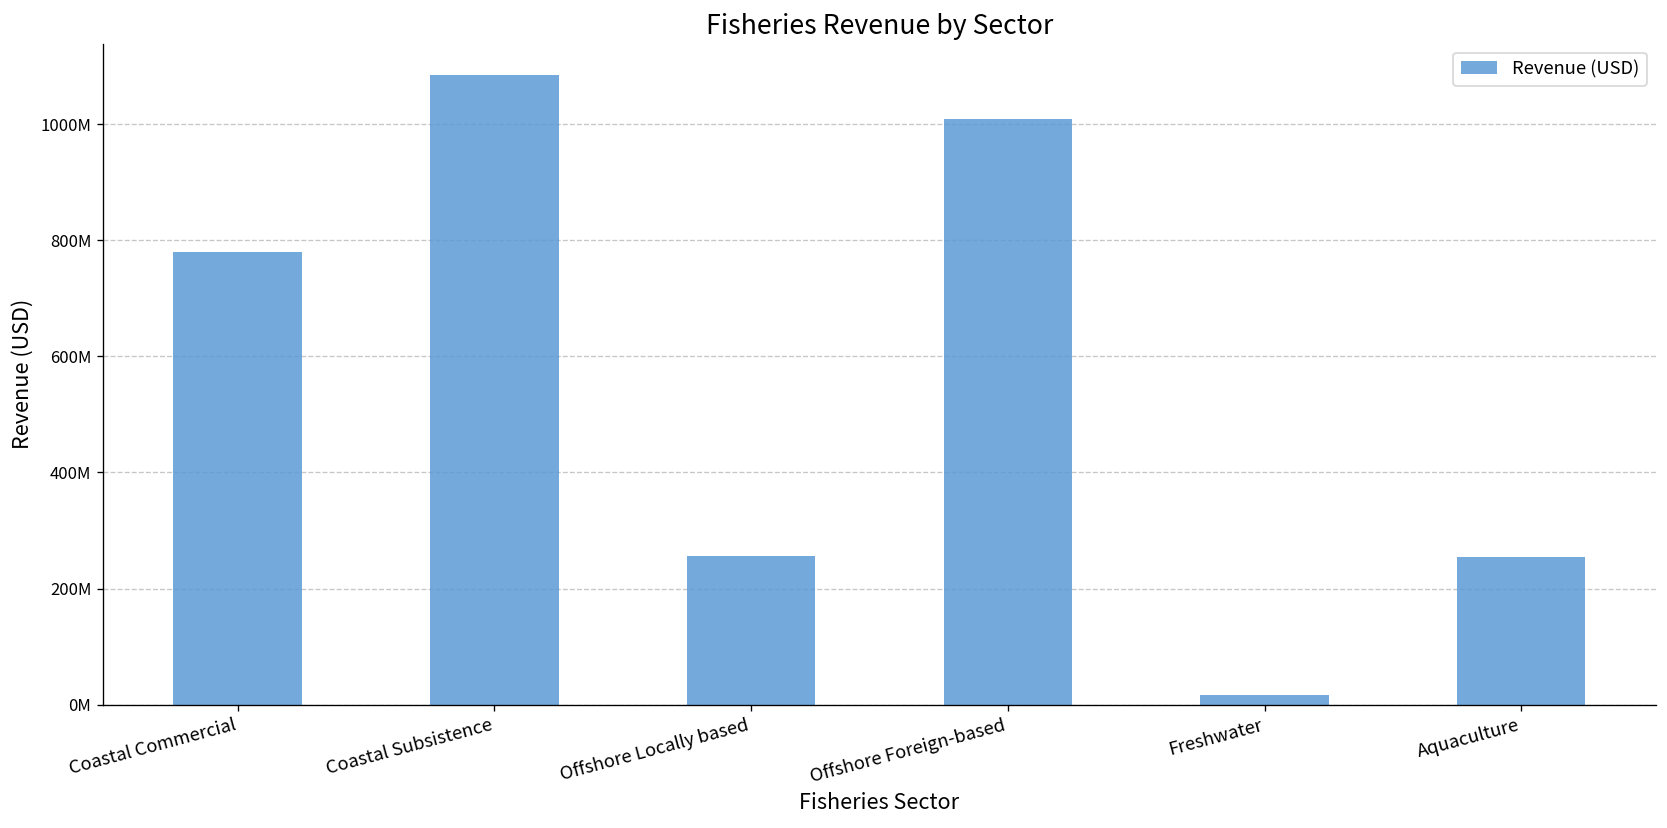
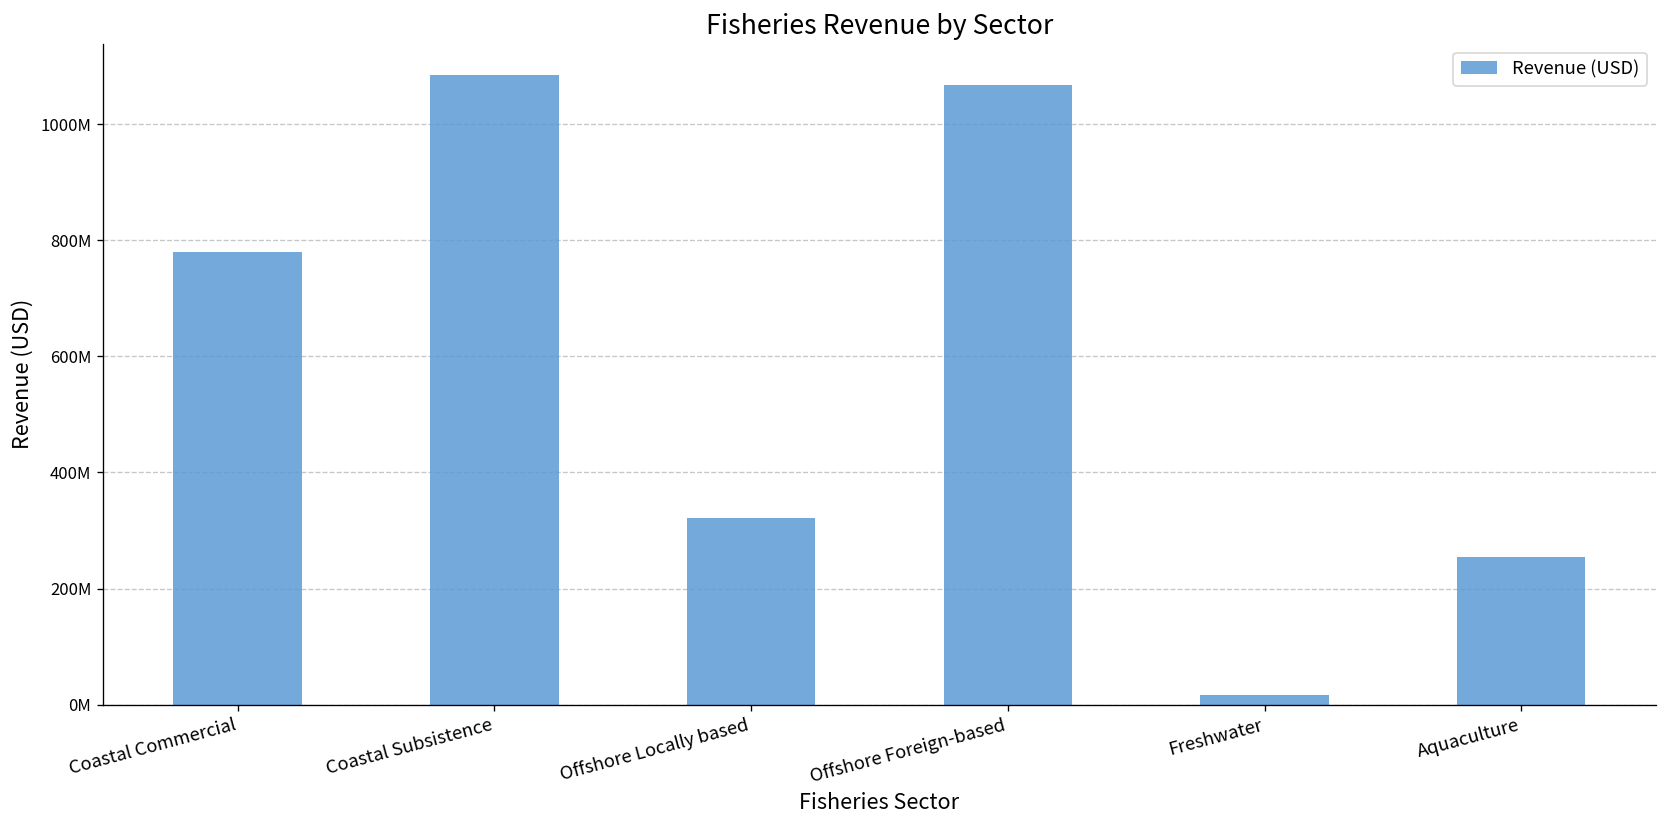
Offshore Locally based: 260000000 -> 320000000
Offshore Foreign-based: 1010000000 -> 1070000000
